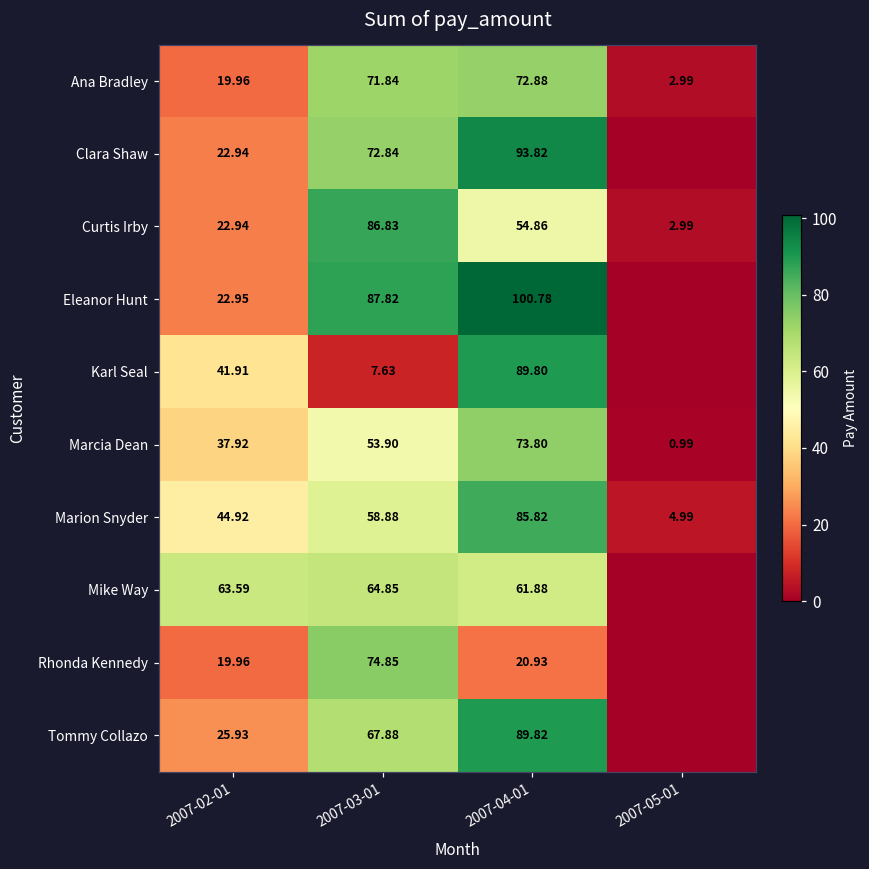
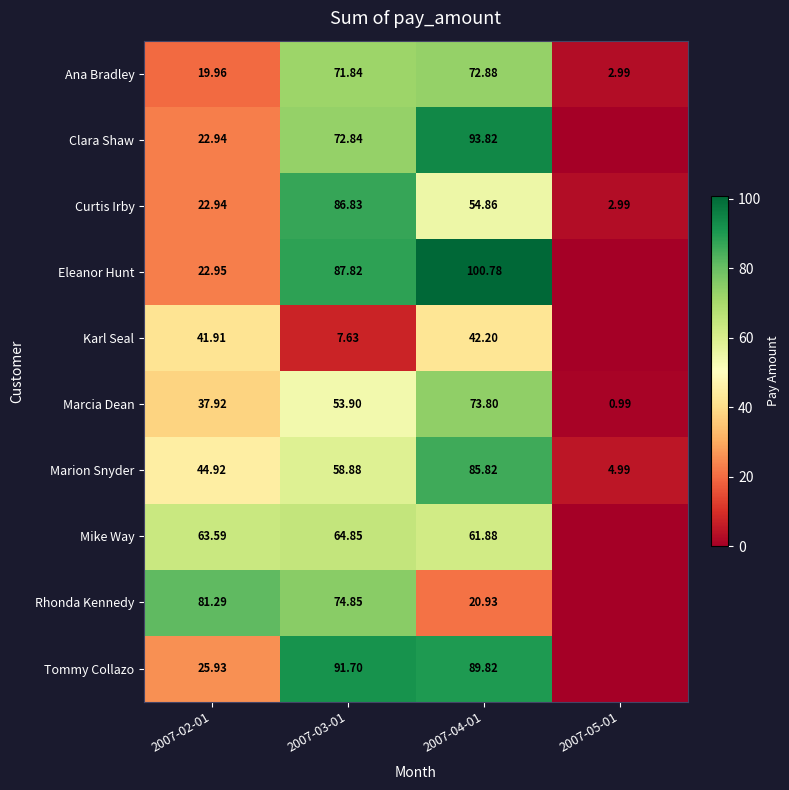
Karl Seal, 2007-04-01: 89.80 -> 42.20
Rhonda Kennedy, 2007-02-01: 19.96 -> 81.29
Tommy Collazo, 2007-03-01: 67.88 -> 91.70
